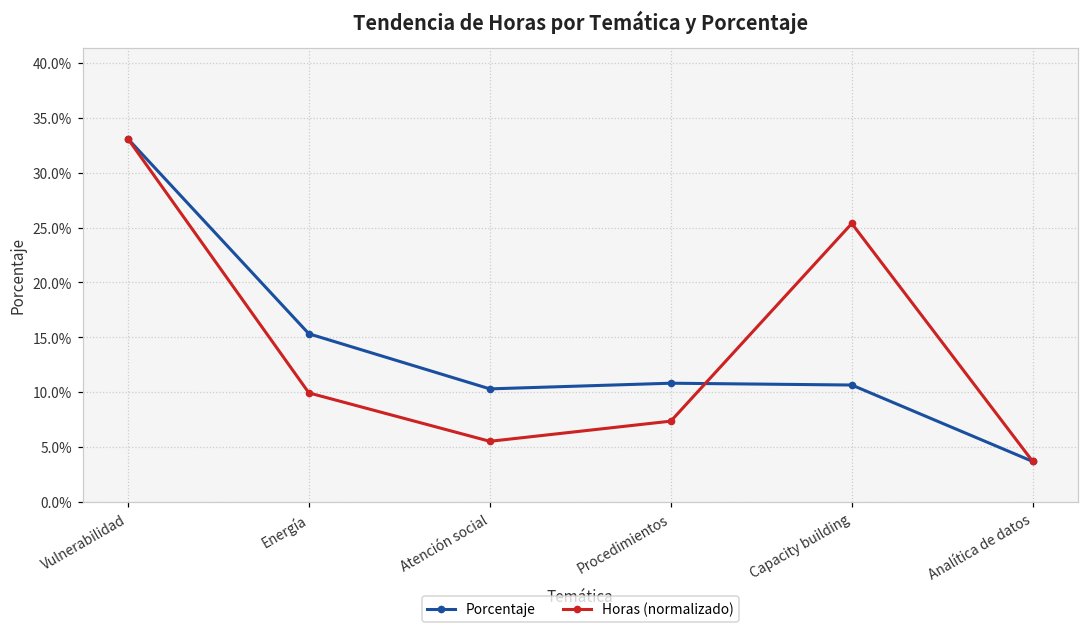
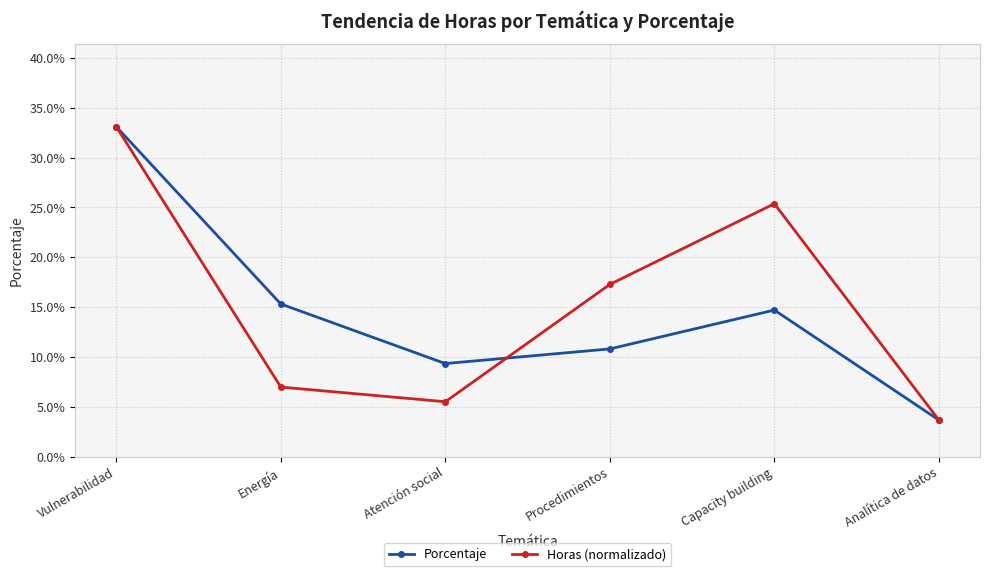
Horas (normalizado), Energía: 10% -> 7%
Porcentaje, Atención social: 10% -> 9%
Horas (normalizado), Procedimientos: 7% -> 17%
Porcentaje, Capacity building: 11% -> 15%
